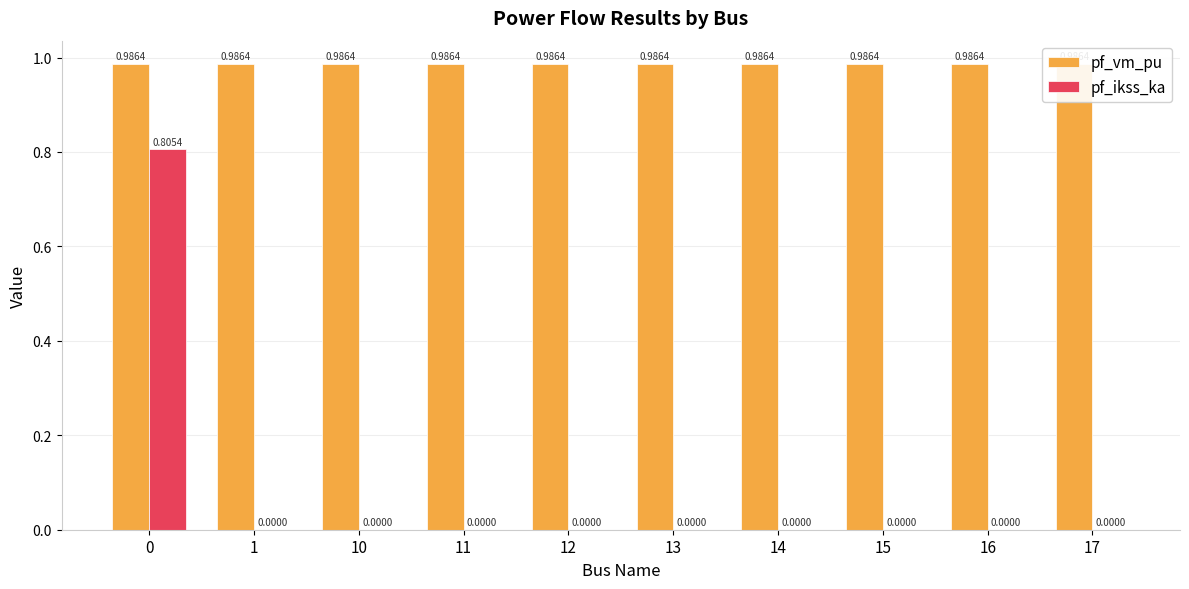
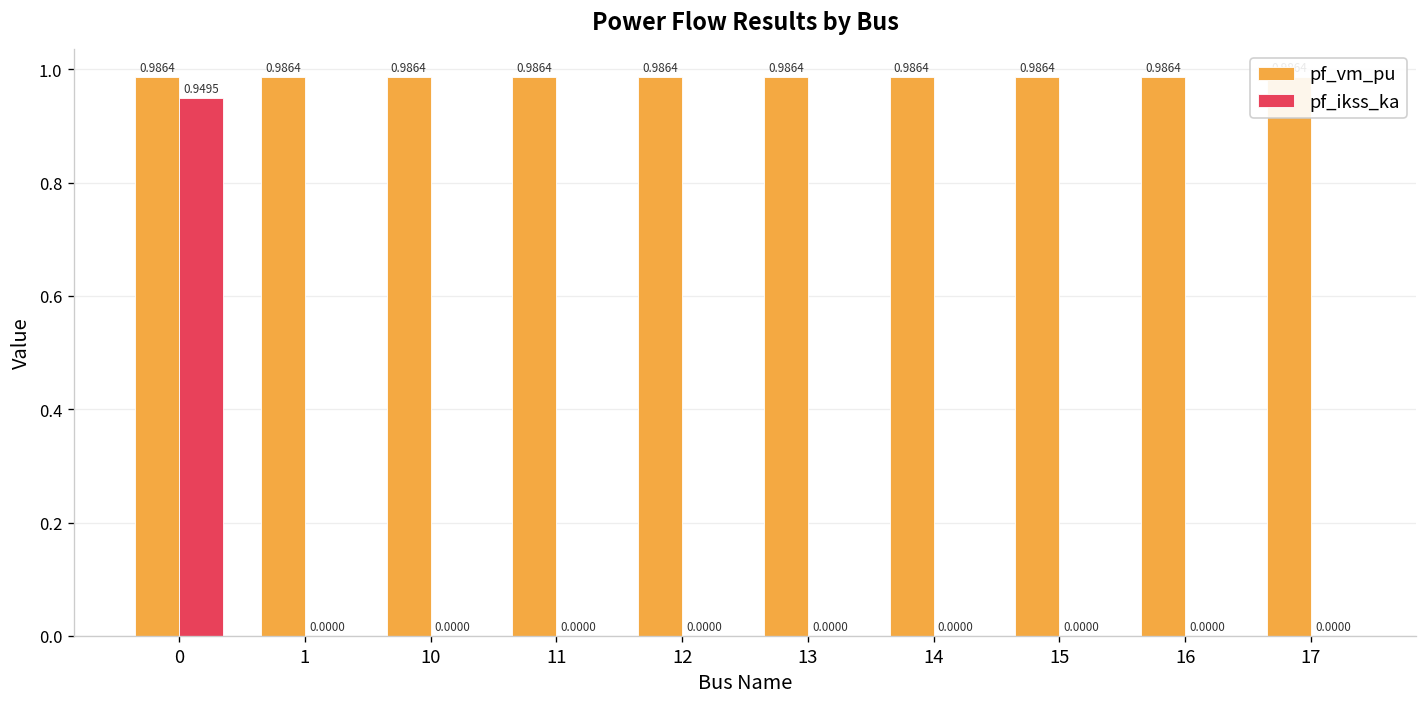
pf_ikss_ka, 0: 0.8054 -> 0.9495
